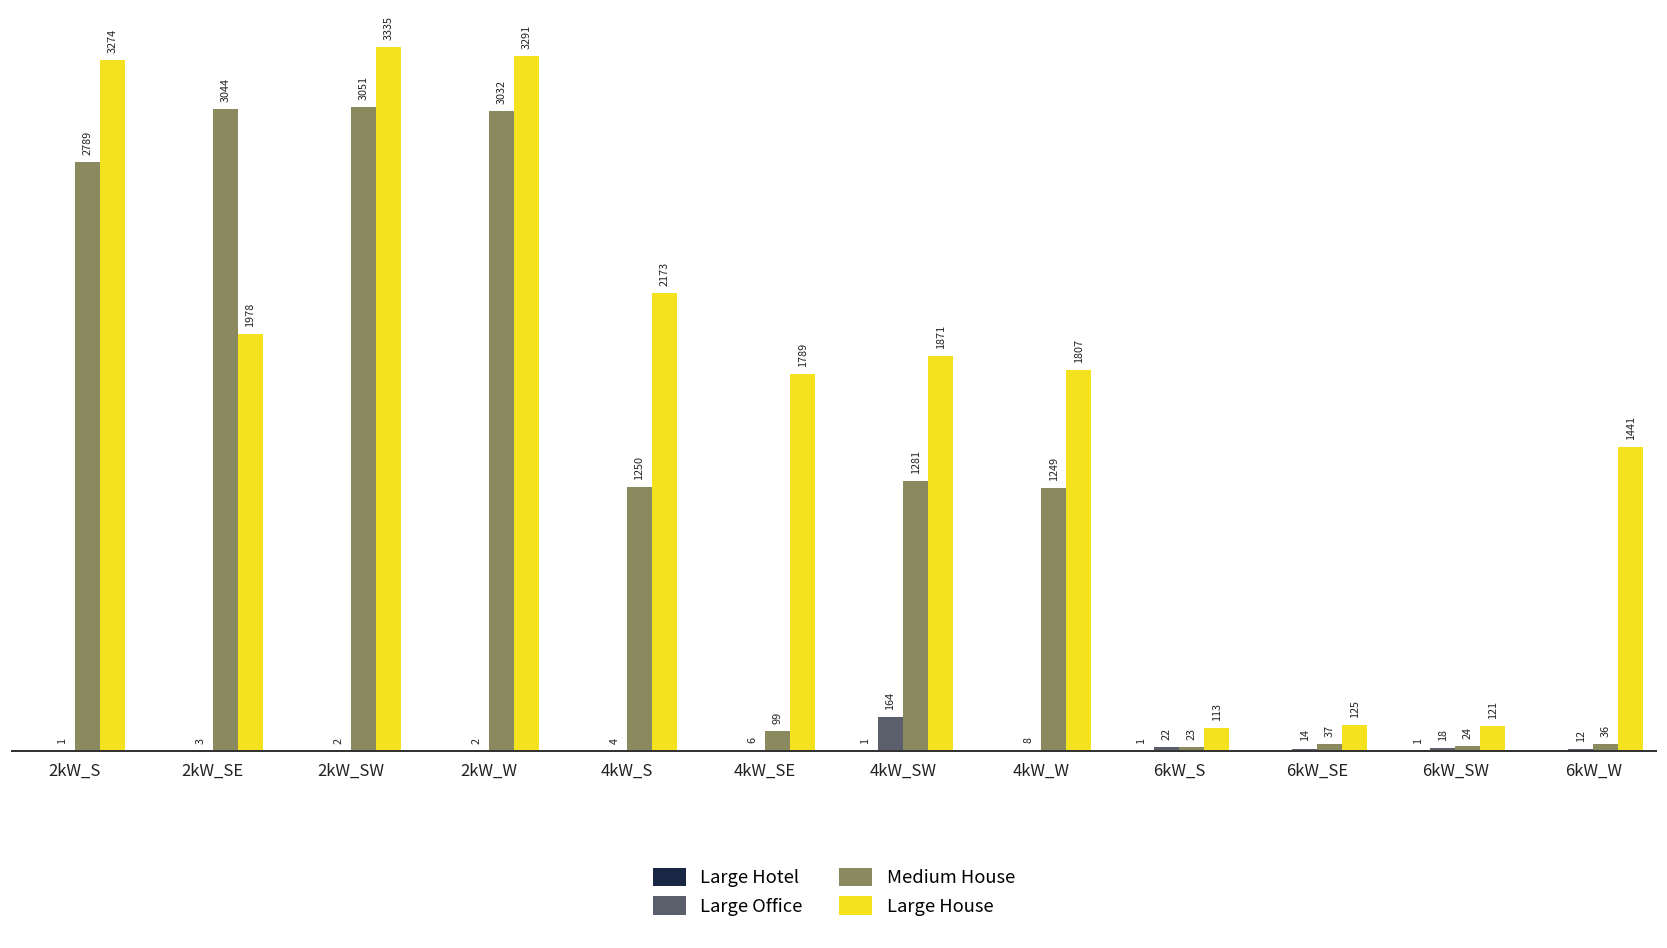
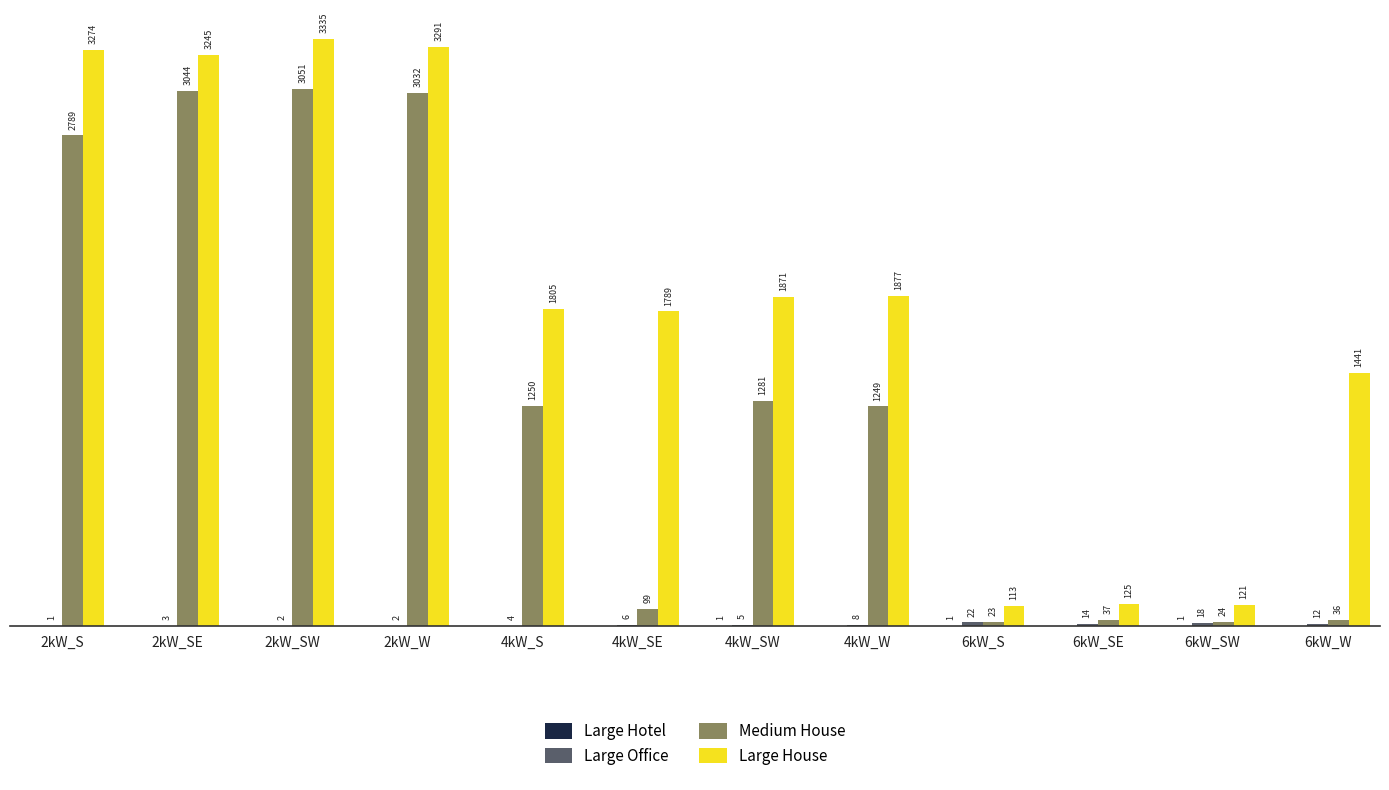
Large House, 2kW_SE: 1978 -> 3245
Large House, 4kW_S: 2173 -> 1805
Large Office, 4kW_SW: 164 -> 5
Large House, 4kW_W: 1807 -> 1877
